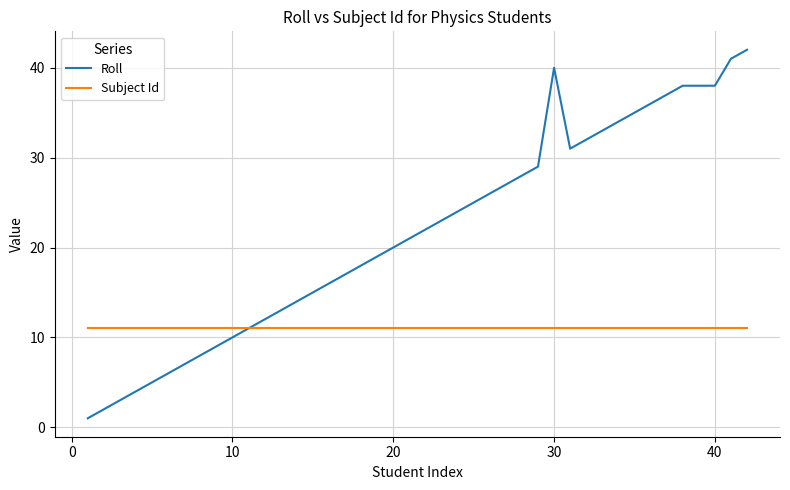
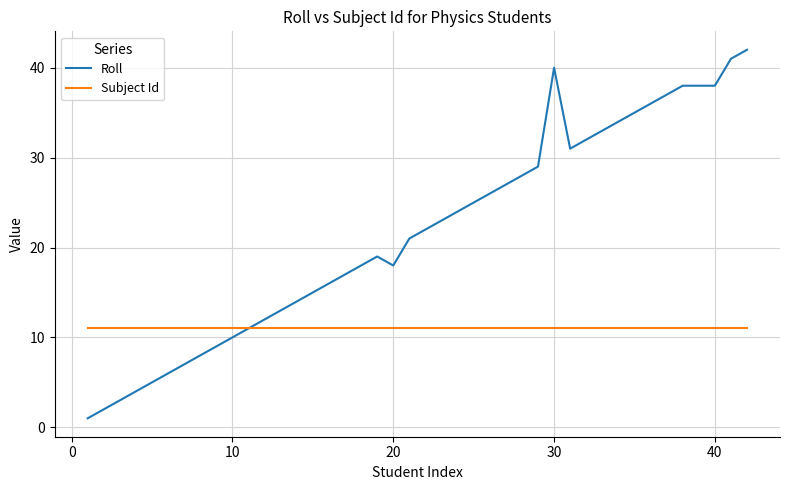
Roll, 20: 20 -> 18
